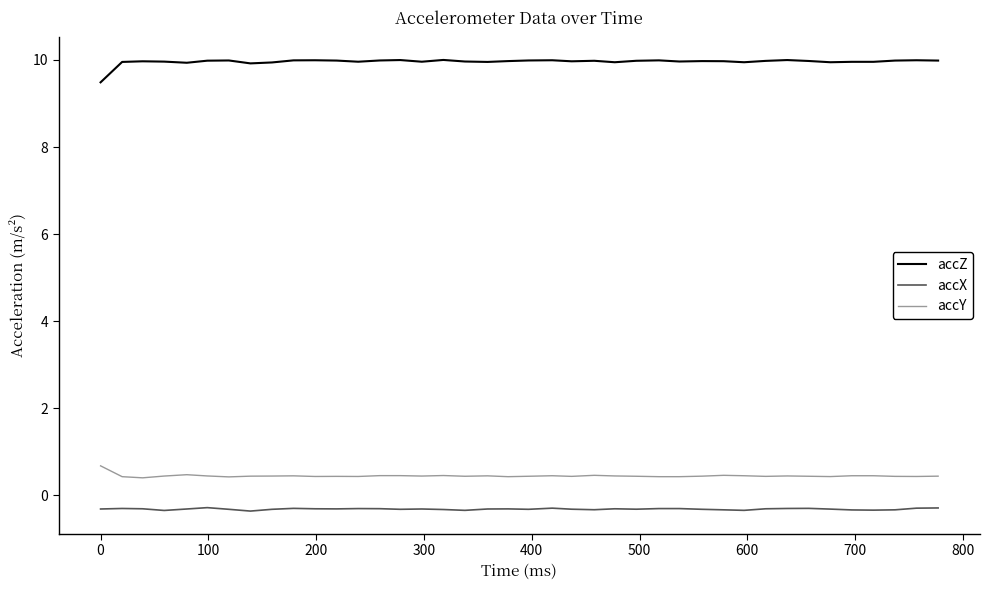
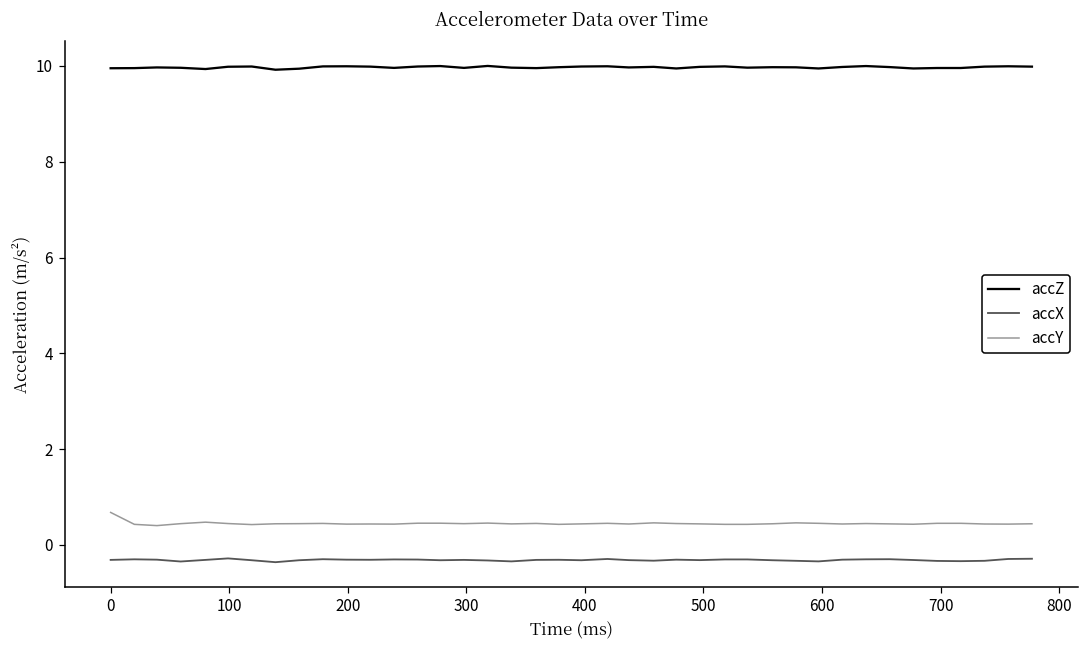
accZ, 0: 9.5 -> 10.0
